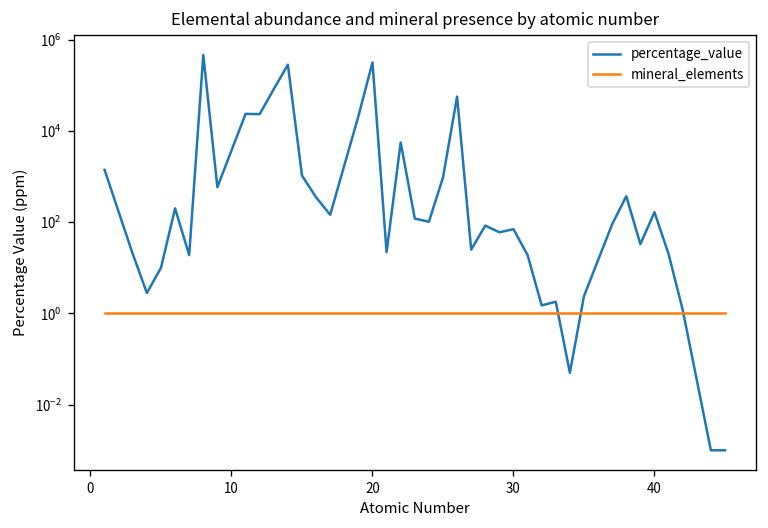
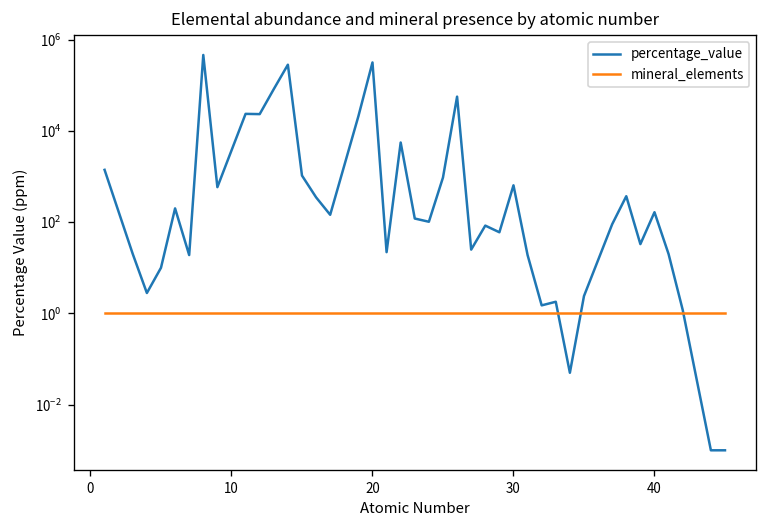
percentage_value, 30: 70 -> 600
